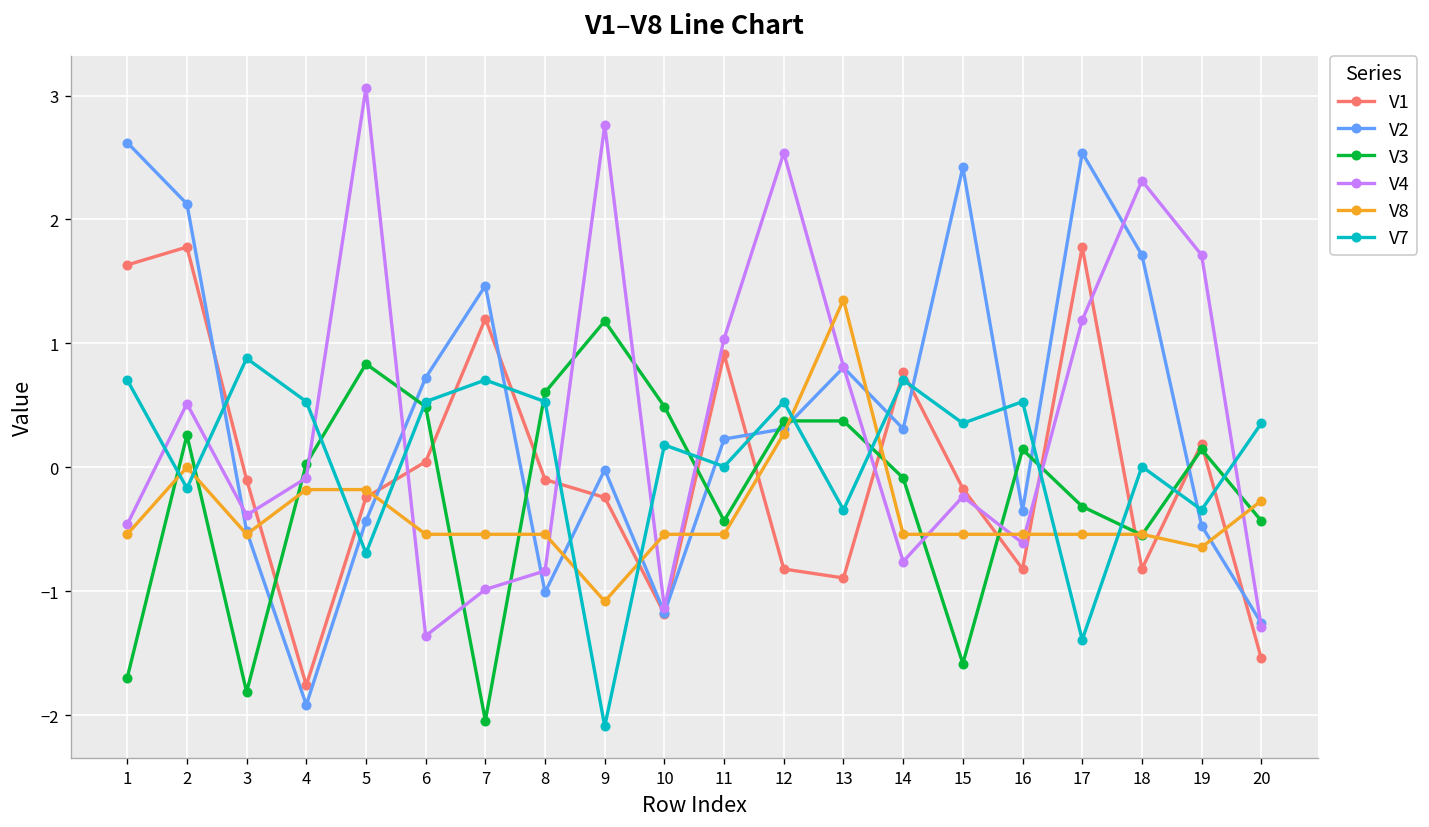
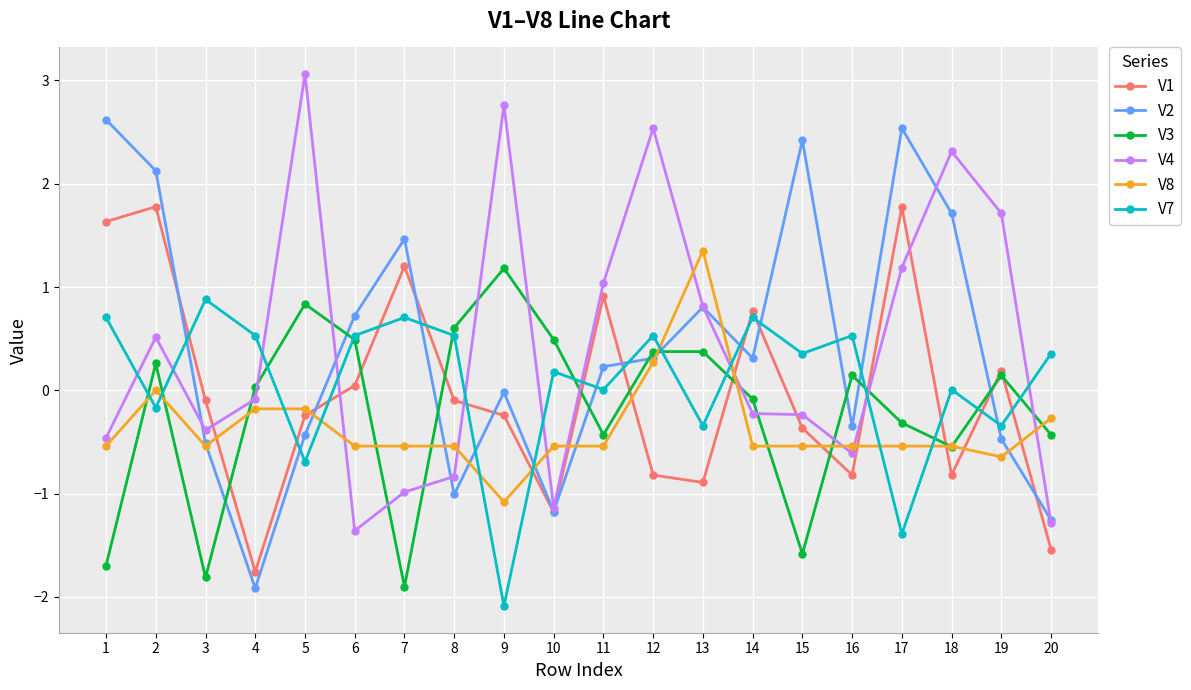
V3, 7: -2.04 -> -1.90
V4, 14: -0.76 -> -0.23
V1, 15: -0.17 -> -0.37
